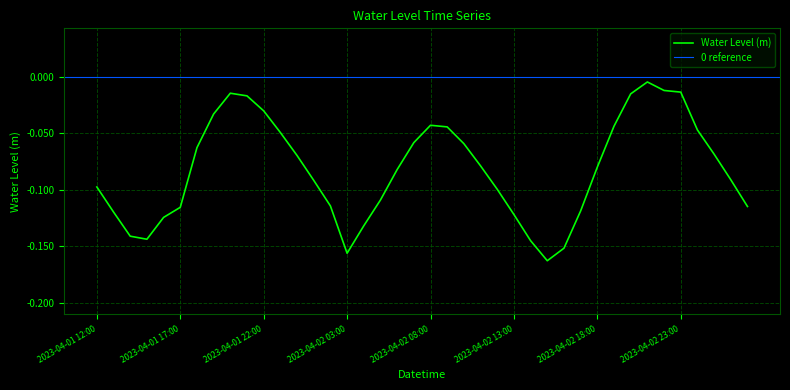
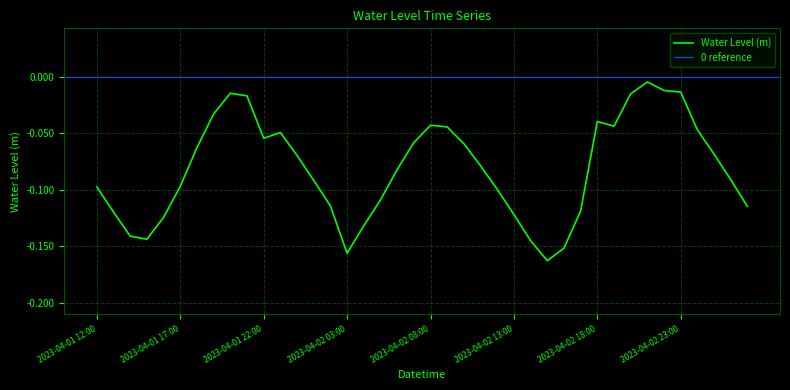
2023-04-01 17:00: -0.116 -> -0.097
2023-04-01 22:00: -0.030 -> -0.055
2023-04-02 18:00: -0.080 -> -0.040
